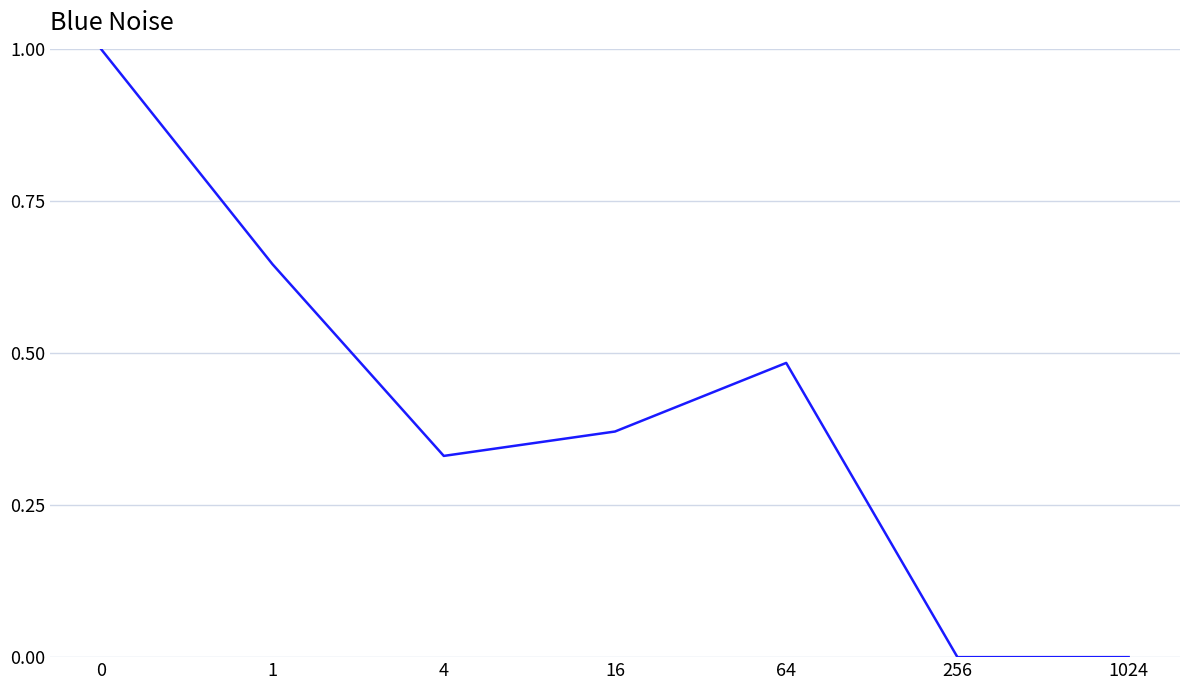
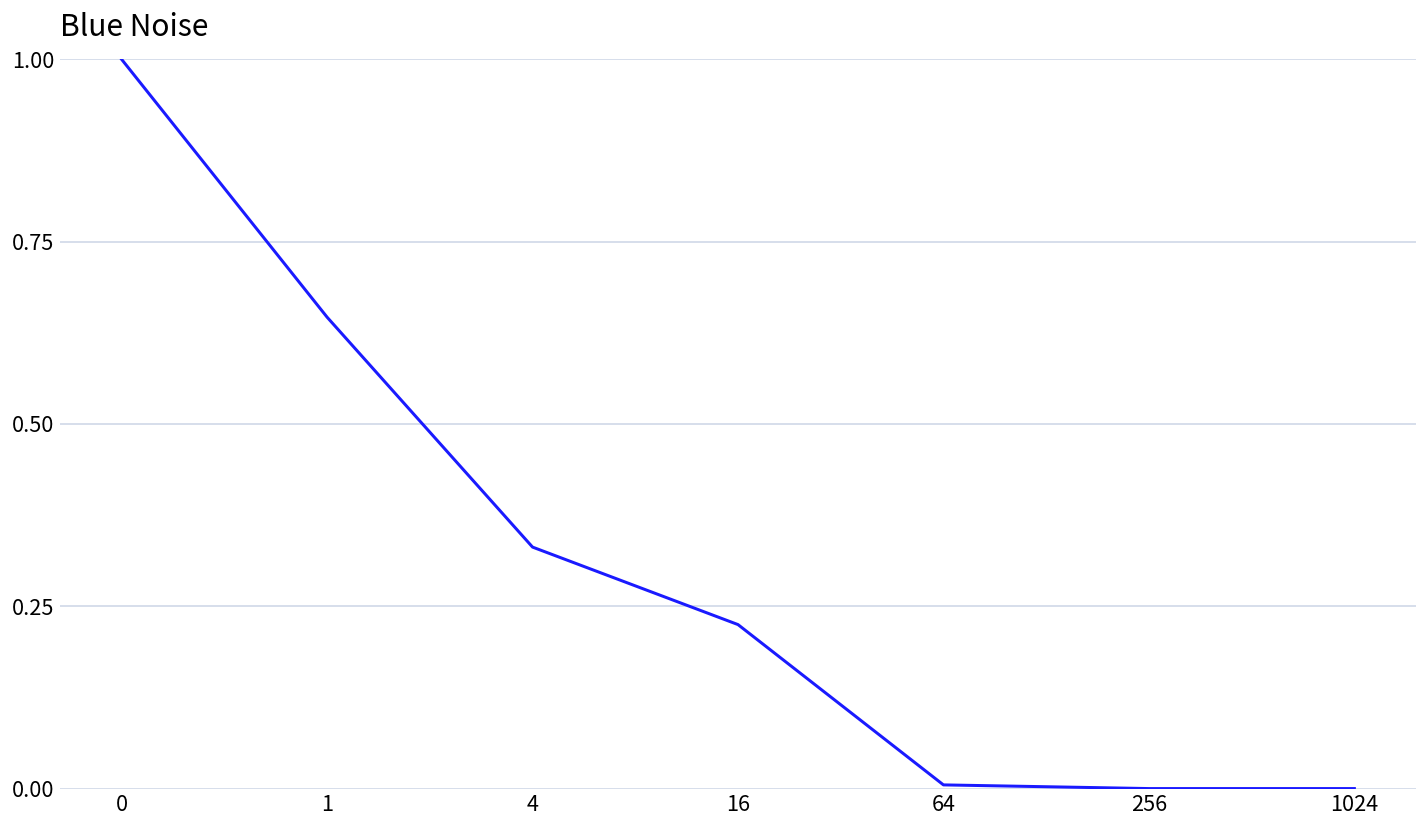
16: 0.37 -> 0.22
64: 0.48 -> 0.01
